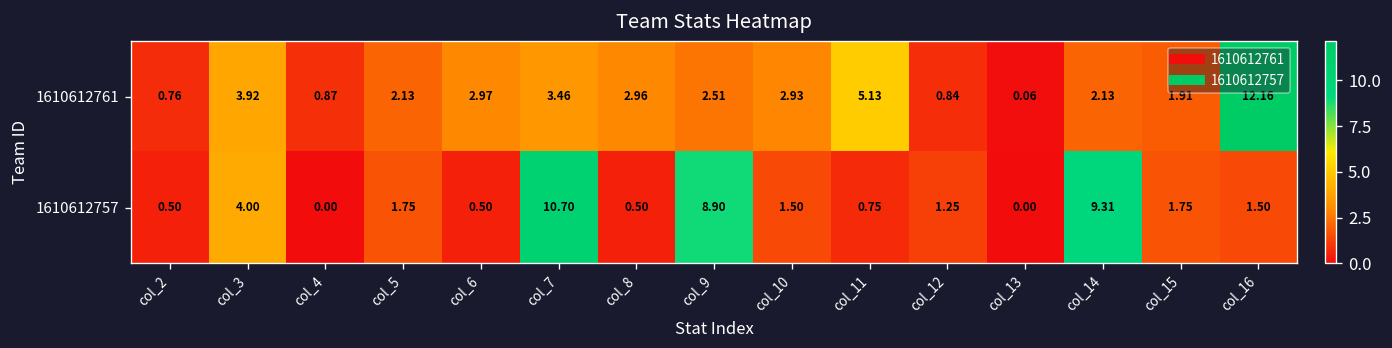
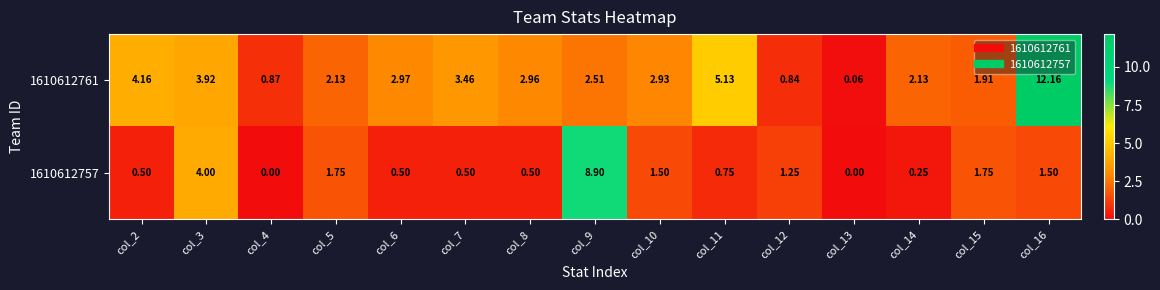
1610612761, col_2: 0.76 -> 4.16
1610612757, col_7: 10.70 -> 0.50
1610612757, col_14: 9.31 -> 0.25
